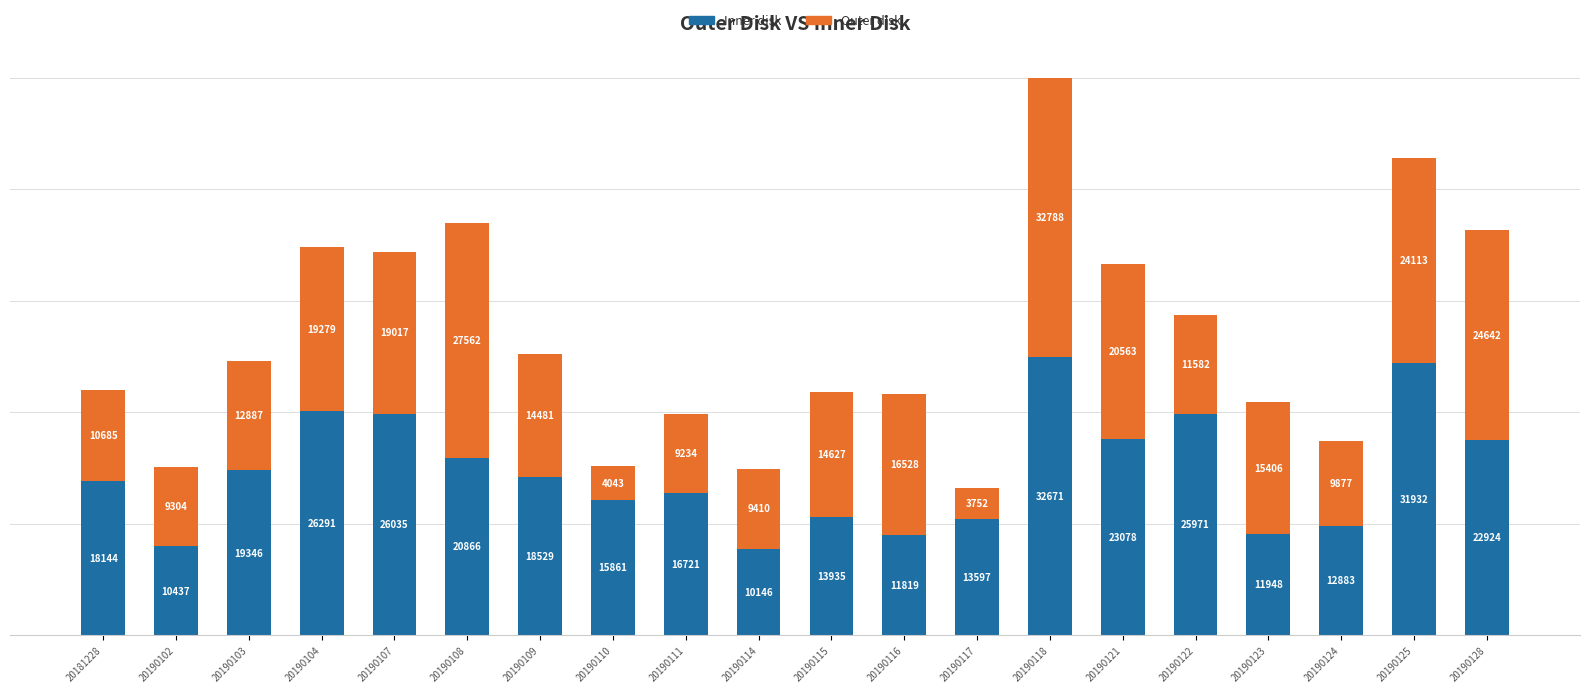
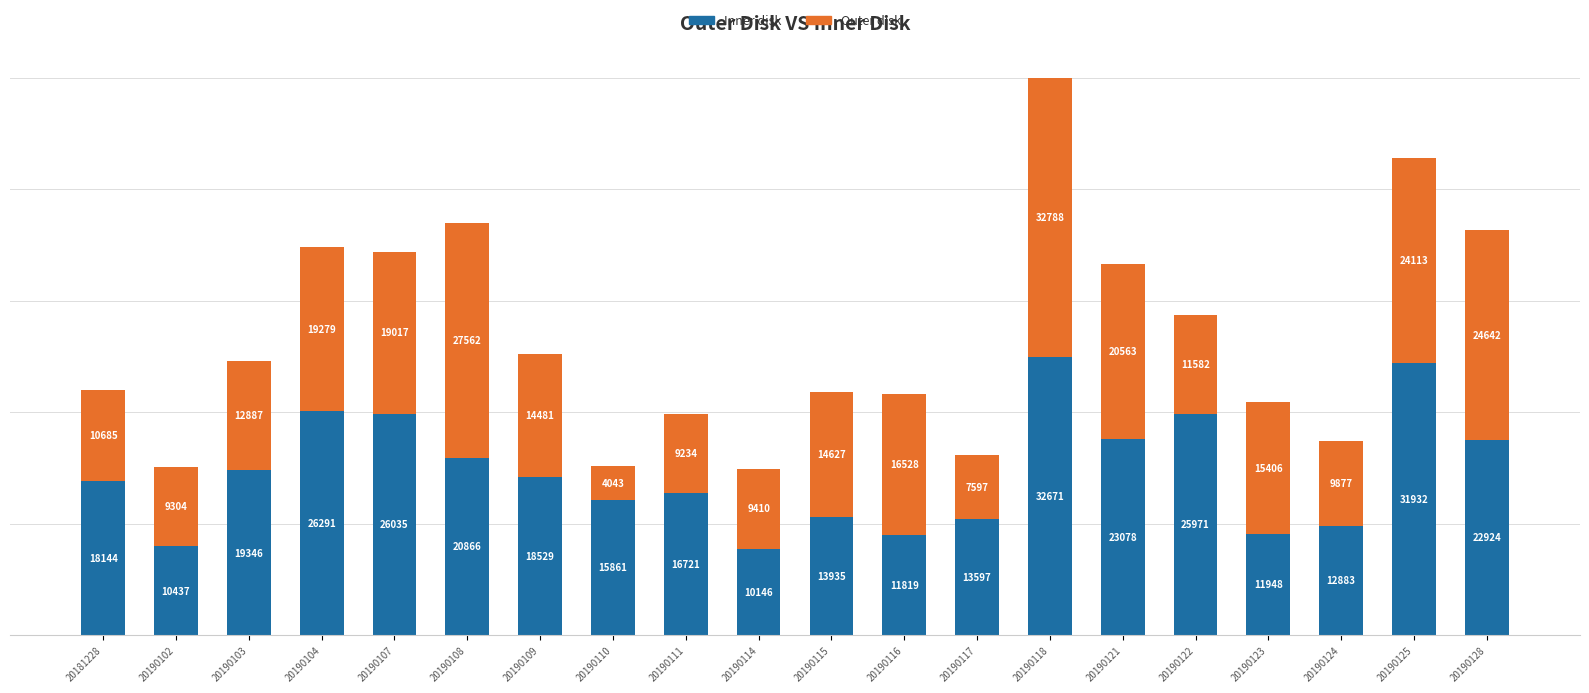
Outer disk, 20190117: 3752 -> 7597
